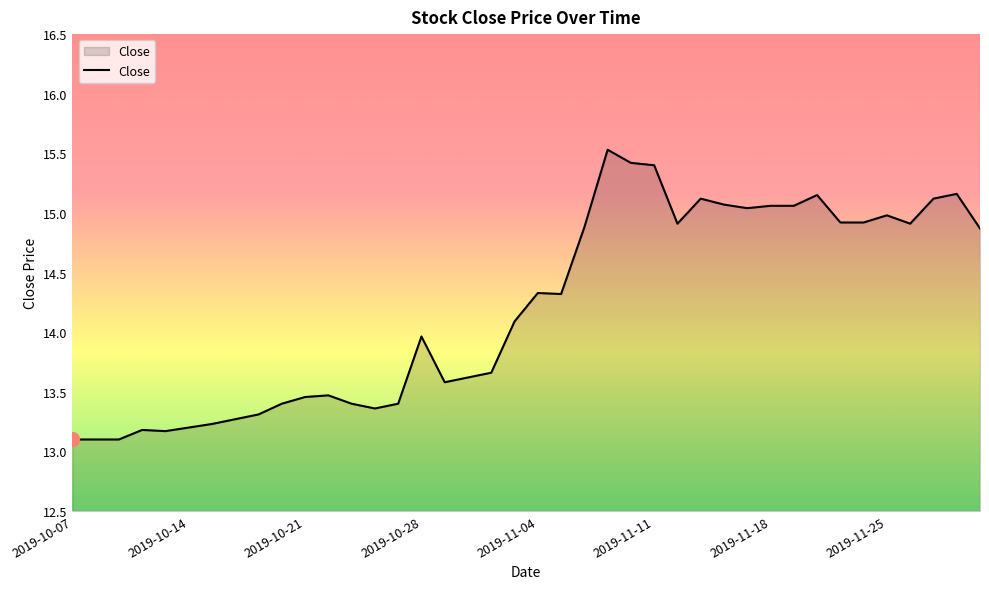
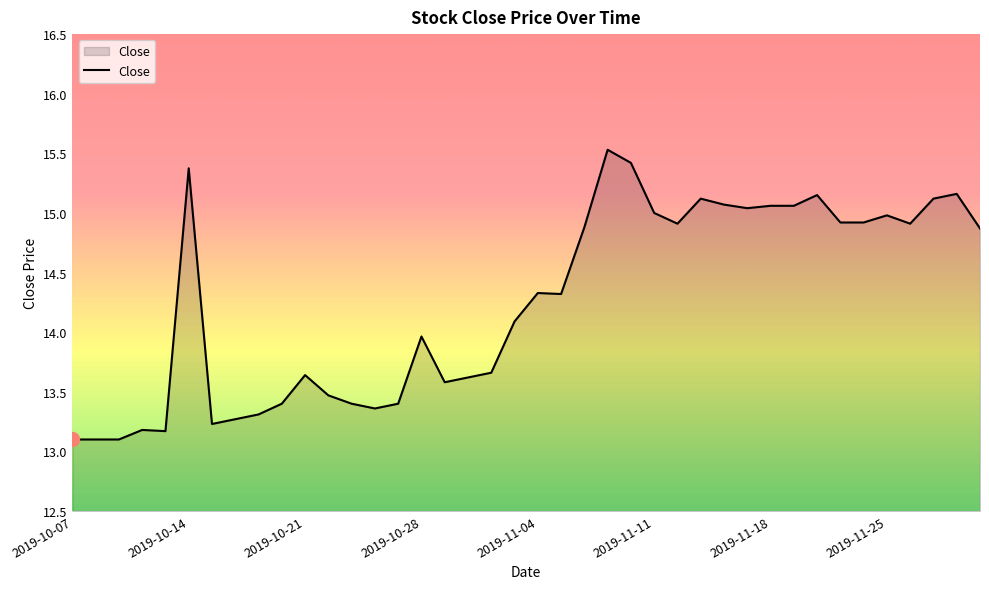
Close, 2019-10-14: 13.20 -> 15.37
Close, 2019-10-21: 13.46 -> 13.64
Close, 2019-11-11: 15.4 -> 15.0
